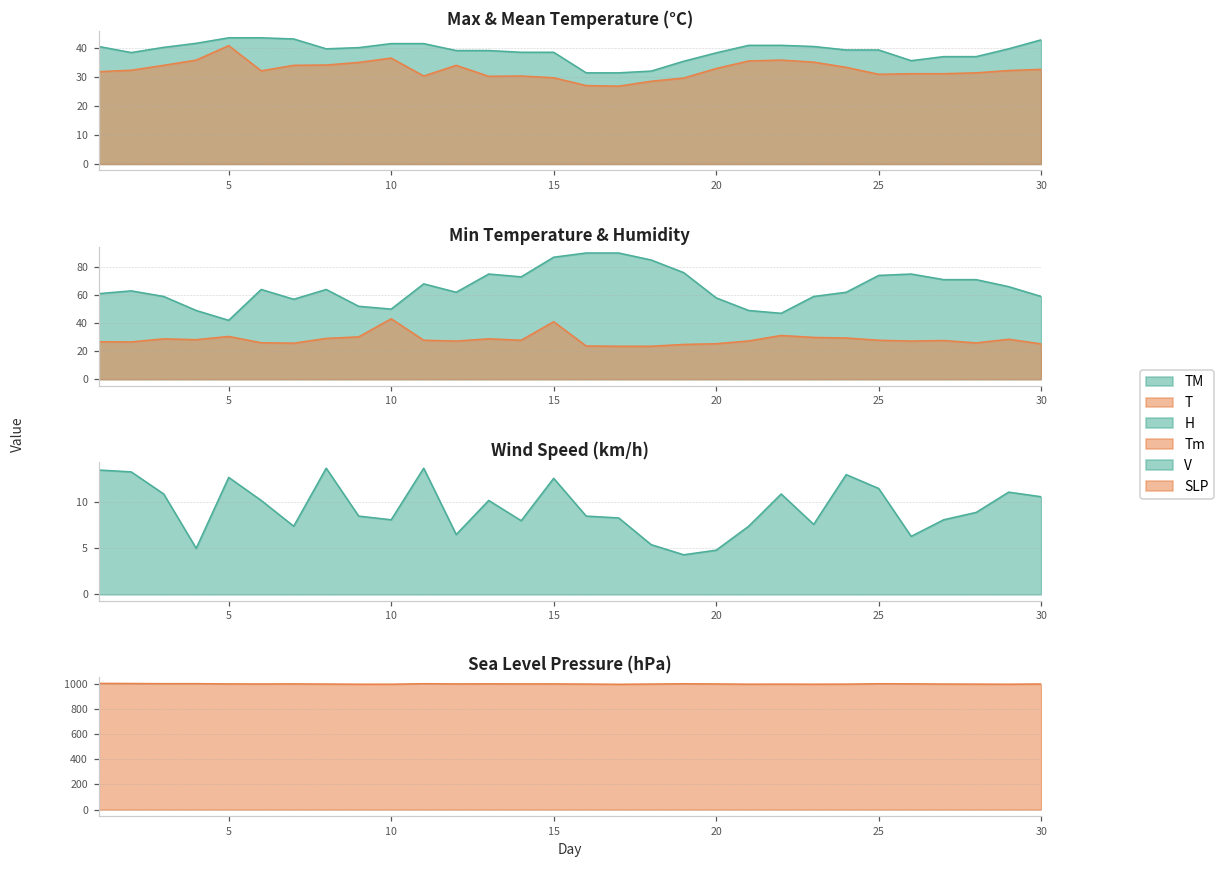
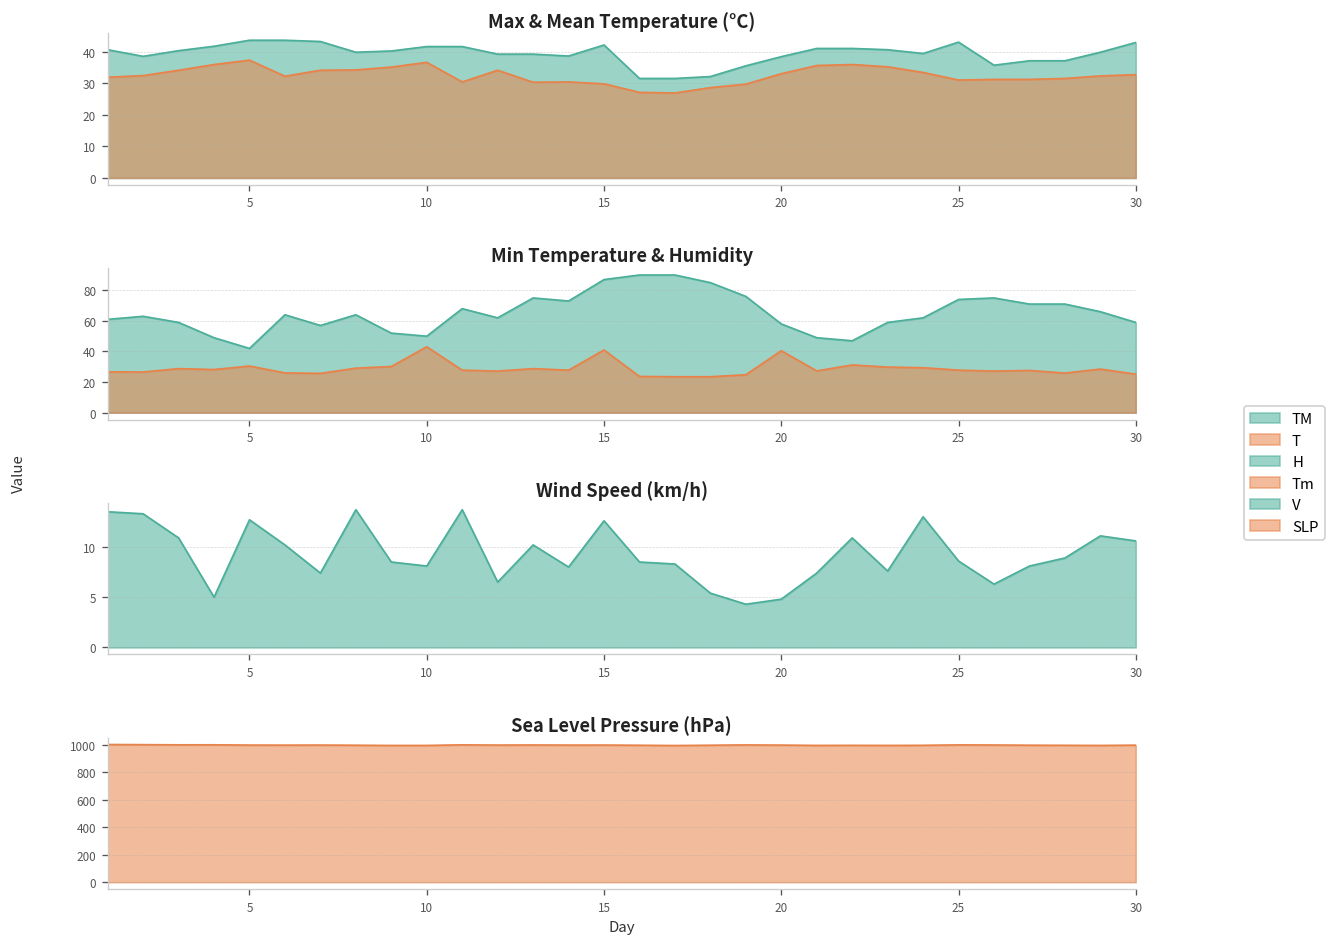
Max & Mean Temperature (°C), T, 5: 41 -> 37
Max & Mean Temperature (°C), TM, 15: 39 -> 42
Max & Mean Temperature (°C), TM, 25: 39 -> 43
Min Temperature & Humidity, Tm, 20: 25 -> 41
Wind Speed (km/h), 25: 12 -> 9
